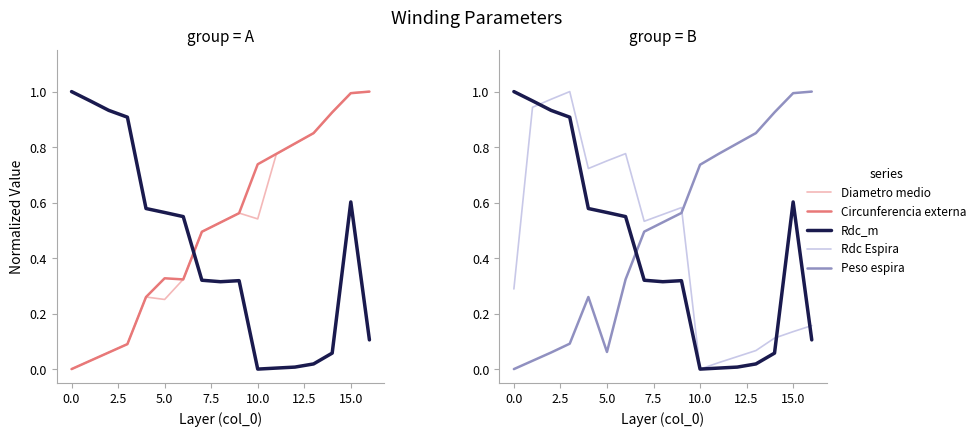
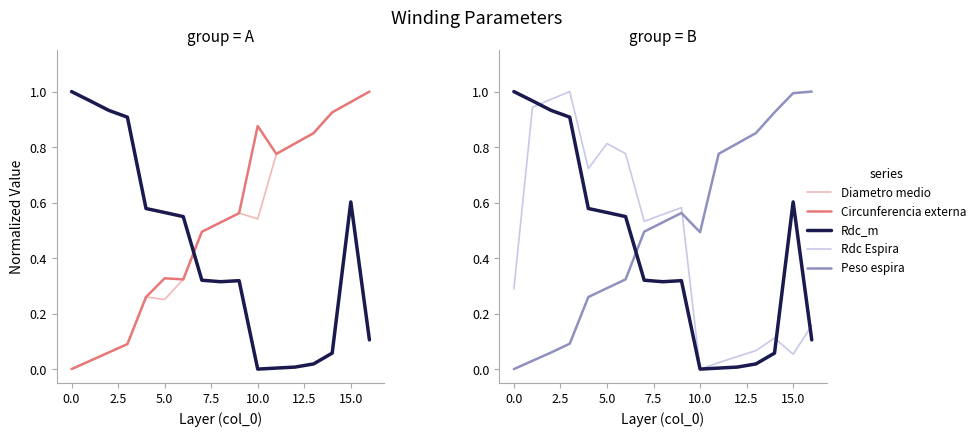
group = A, Circunferencia externa, 10.0: 0.74 -> 0.88
group = A, Diametro medio, 15.0: 1.00 -> 0.96
group = A, Circunferencia externa, 15.0: 0.99 -> 0.96
group = B, Rdc Espira, 5.0: 0.75 -> 0.81
group = B, Peso espira, 5.0: 0.06 -> 0.29
group = B, Peso espira, 10.0: 0.74 -> 0.49
group = B, Rdc Espira, 15.0: 0.13 -> 0.05
